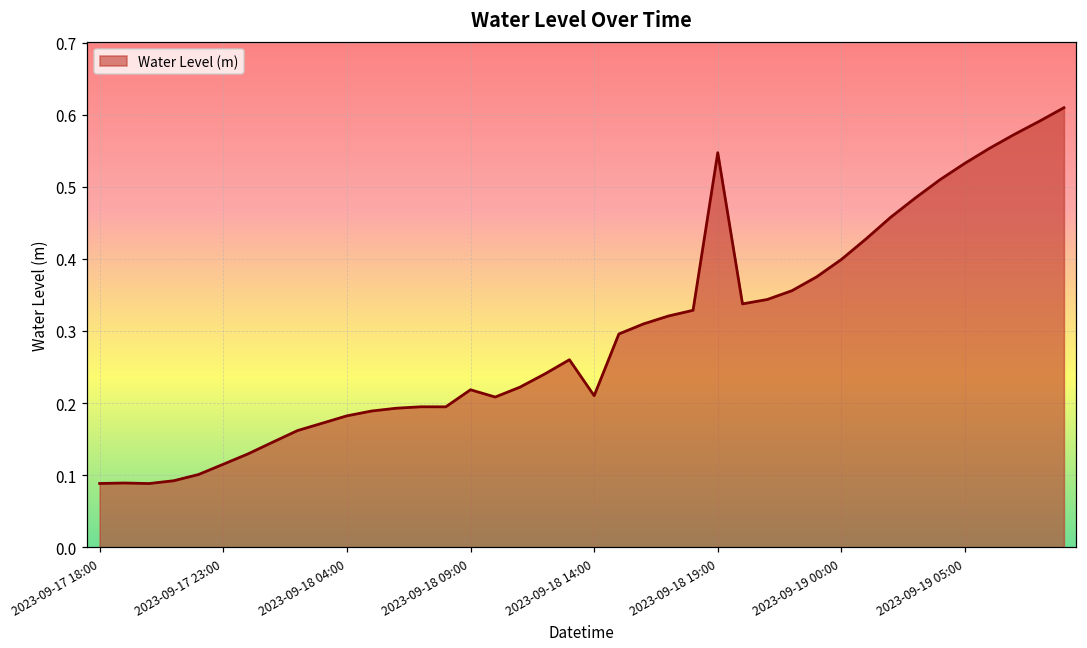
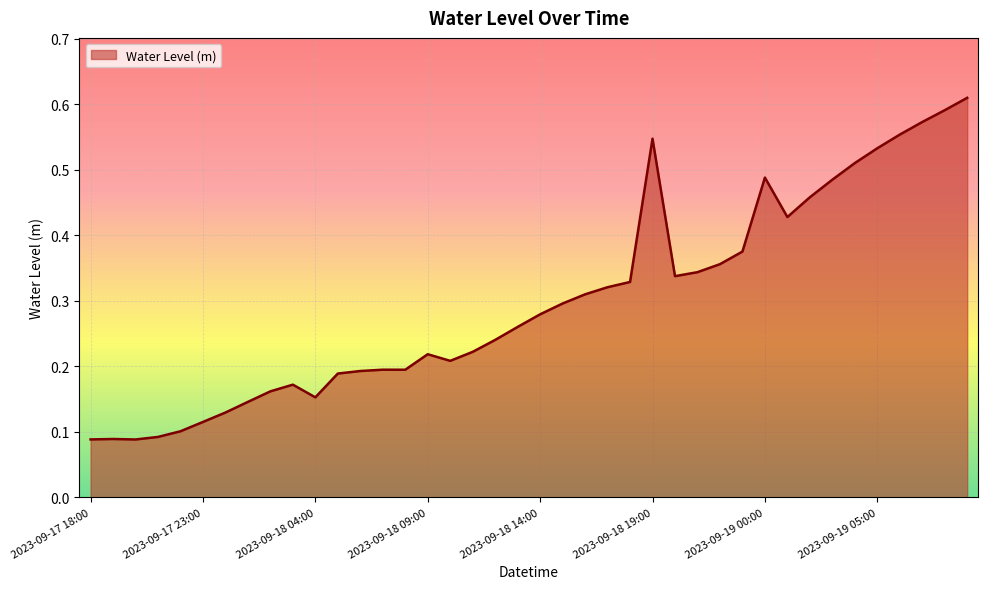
2023-09-18 04:00: 0.18 -> 0.15
2023-09-18 14:00: 0.21 -> 0.28
2023-09-19 00:00: 0.40 -> 0.49
